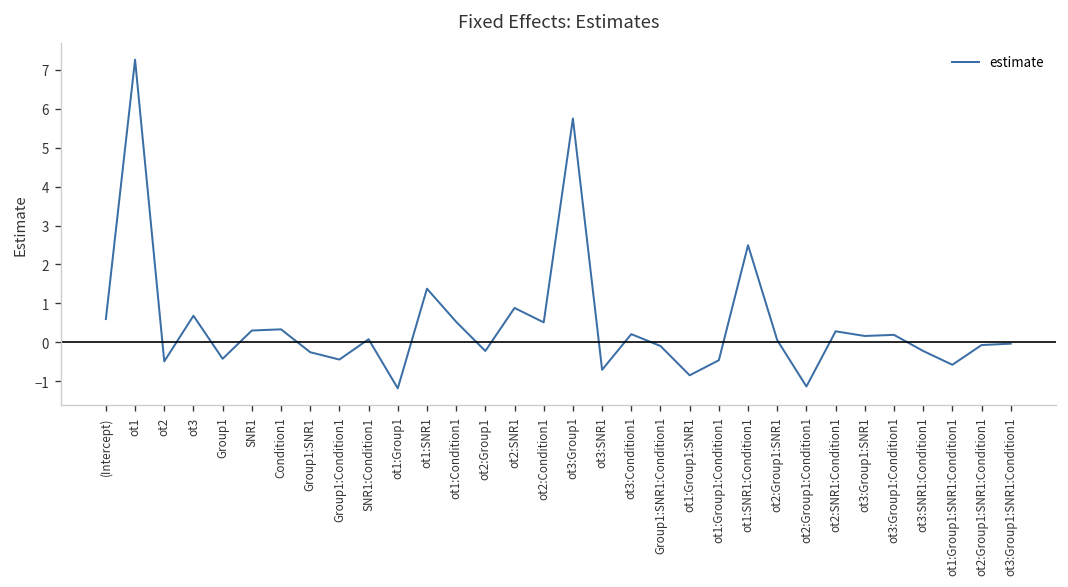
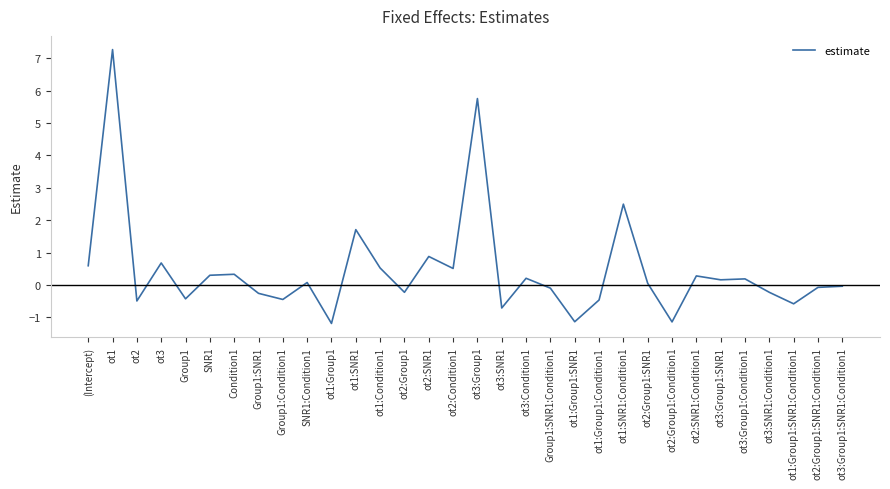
ot1:SNR1: 1.4 -> 1.7
ot1:Group1:SNR1: -0.9 -> -1.1
